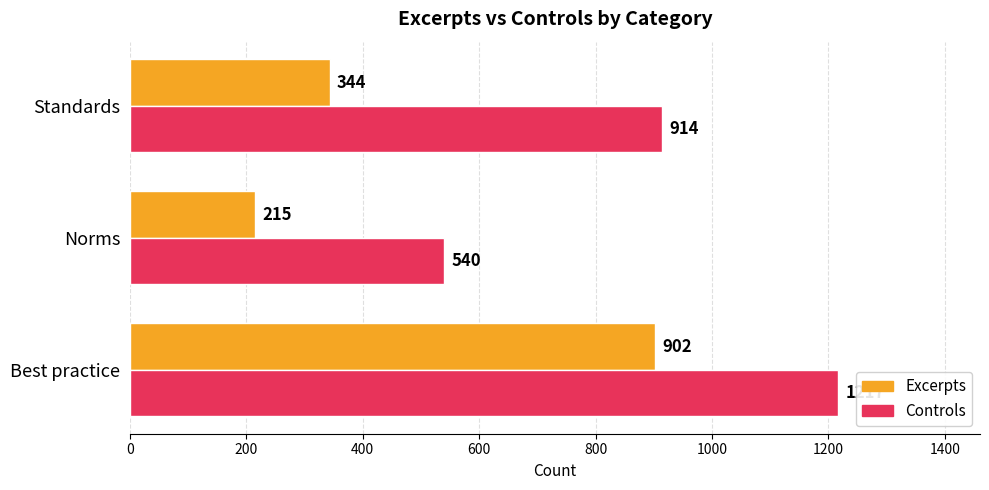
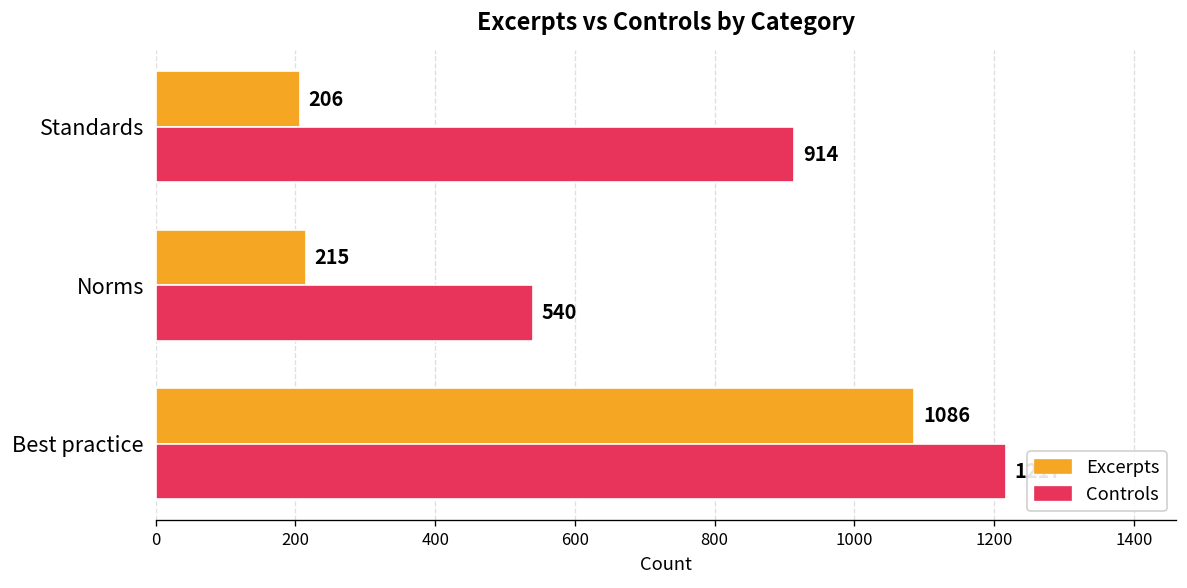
Excerpts, Standards: 344 -> 206
Excerpts, Best practice: 902 -> 1086
